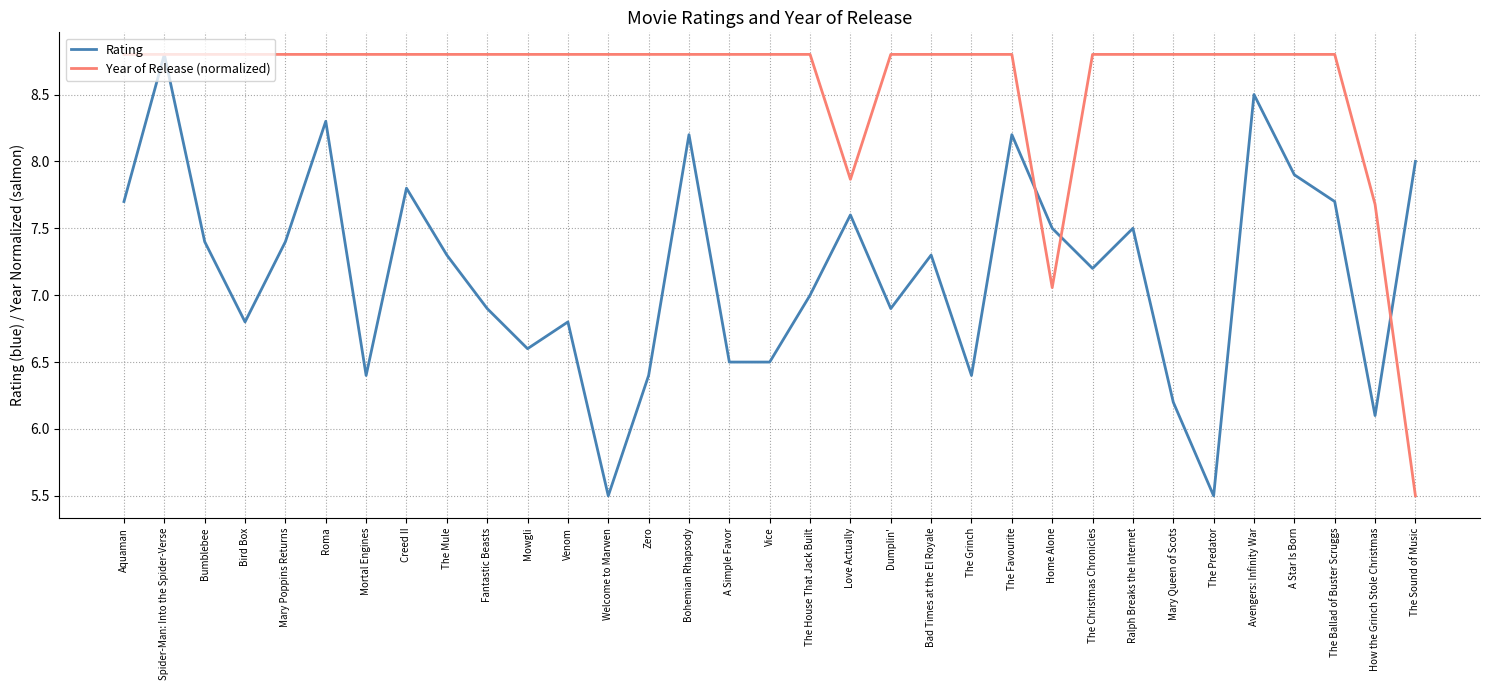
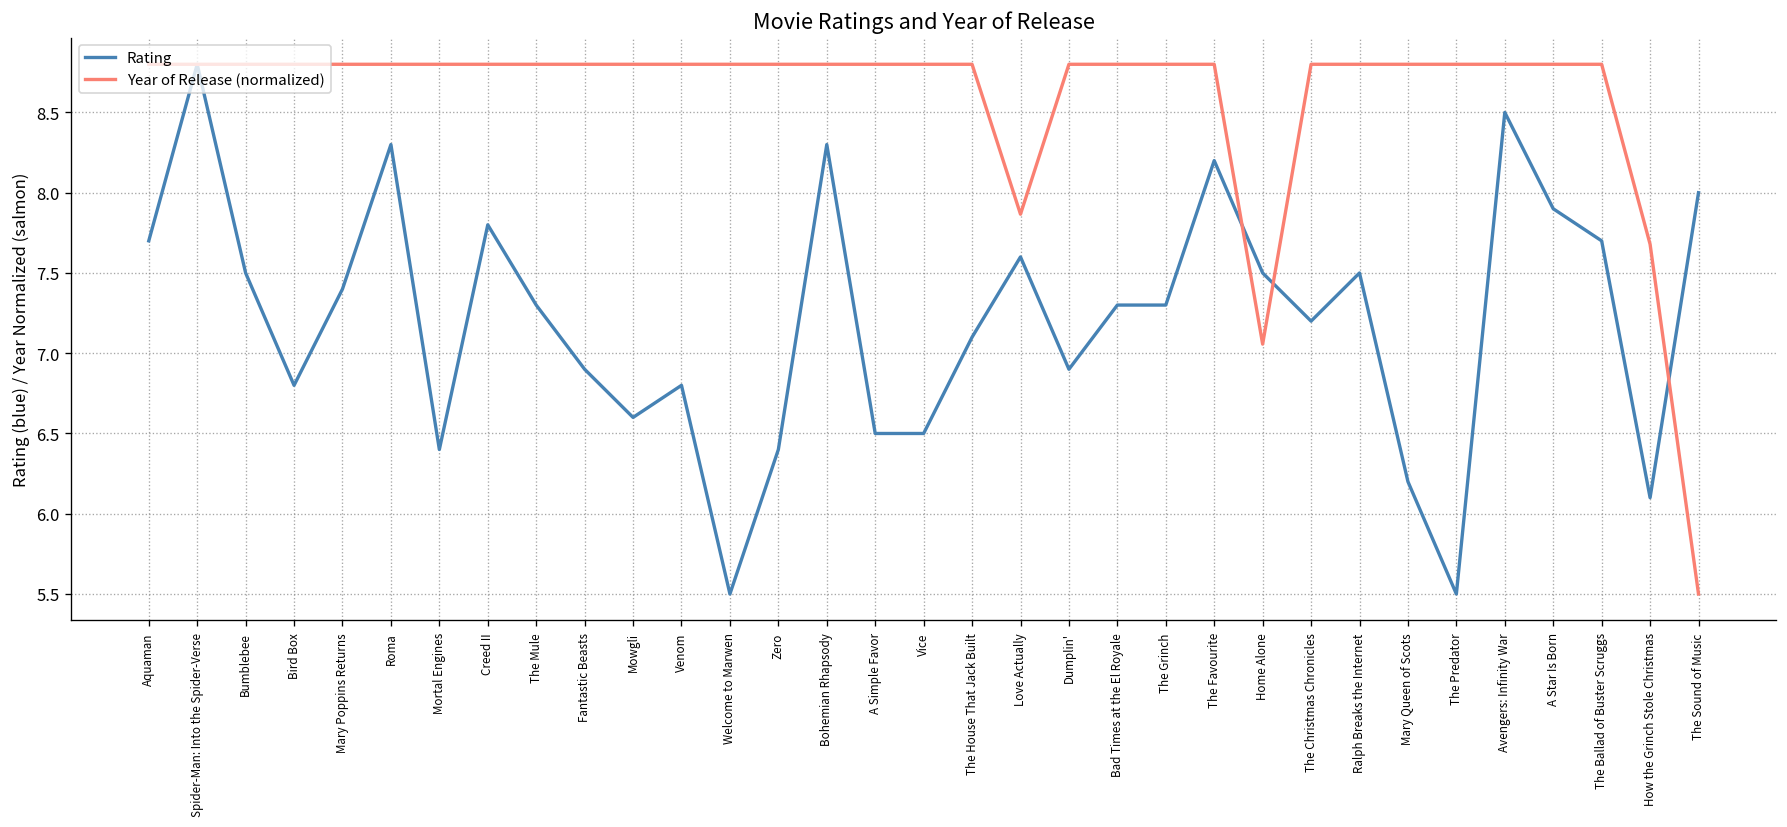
Rating, Bumblebee: 7.4 -> 7.5
Rating, Bohemian Rhapsody: 8.2 -> 8.3
Rating, The House That Jack Built: 7.0 -> 7.1
Rating, The Grinch: 6.4 -> 7.3
